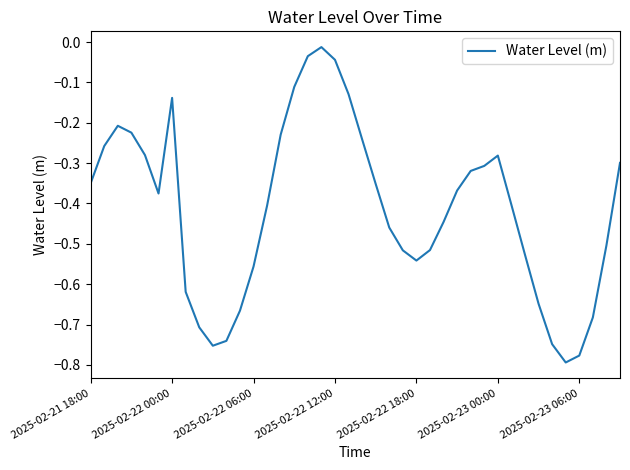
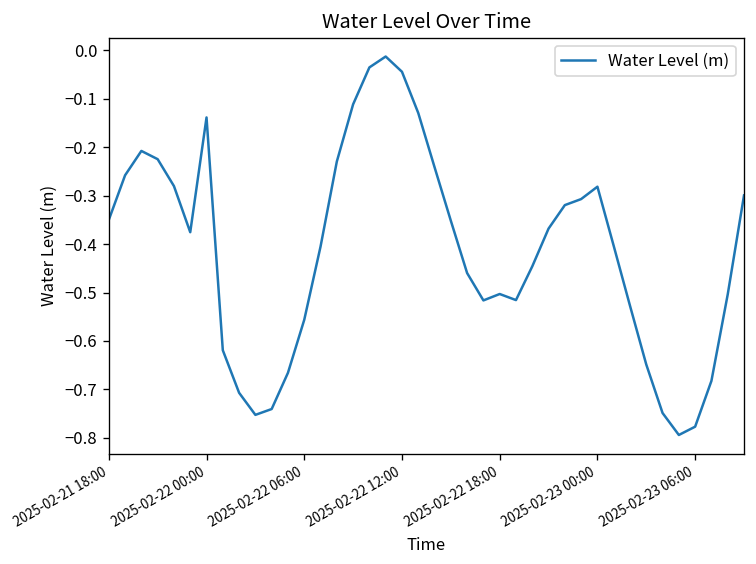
2025-02-22 18:00: -0.54 -> -0.50
